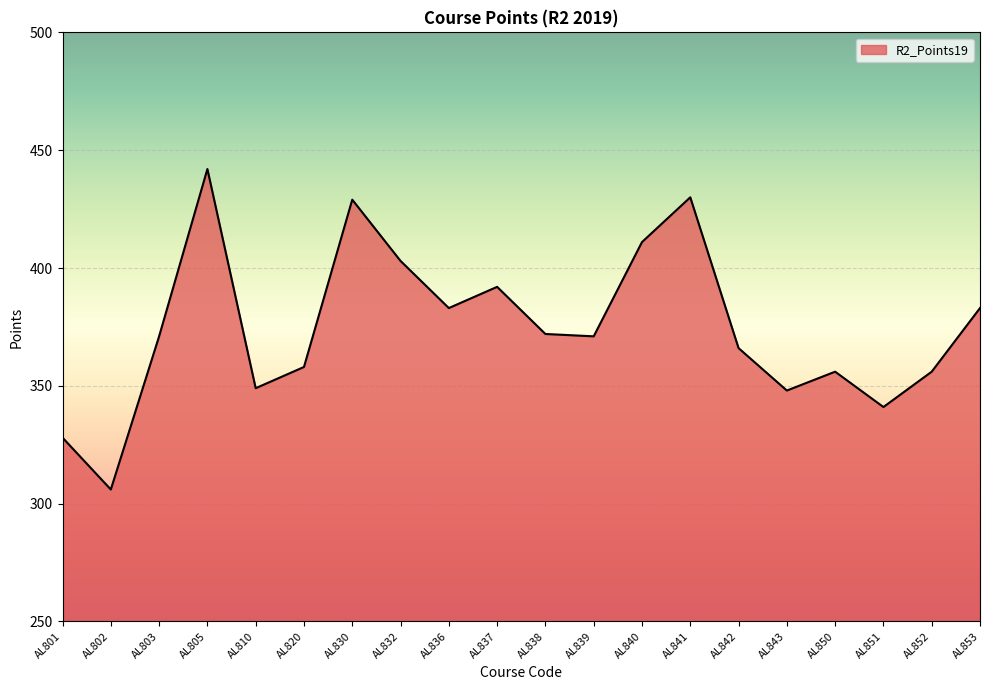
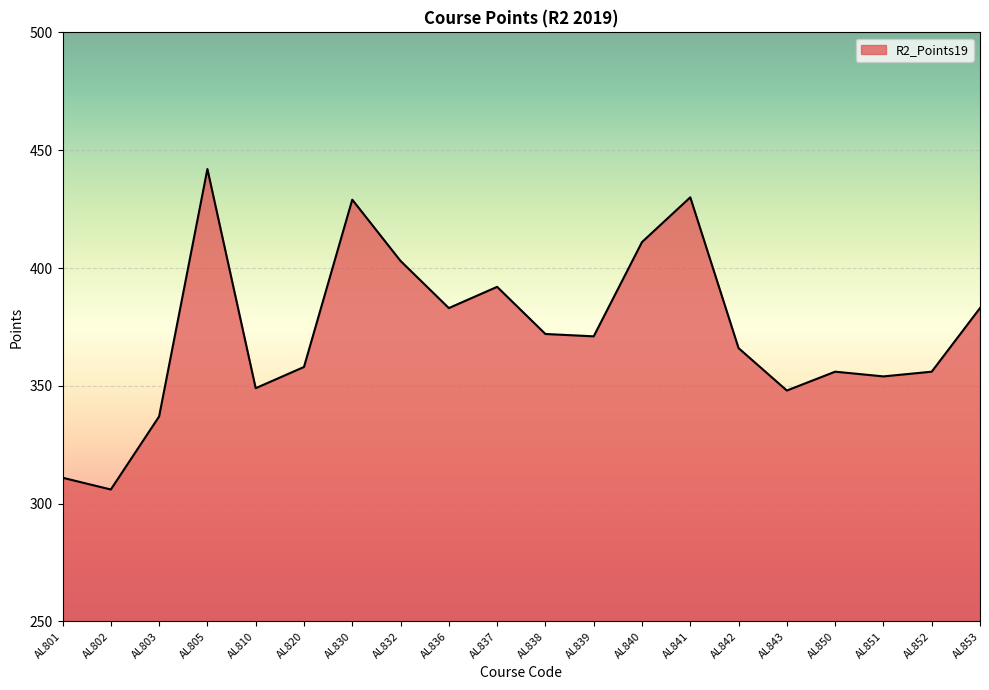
AL801: 328 -> 311
AL803: 371 -> 337
AL851: 341 -> 354
